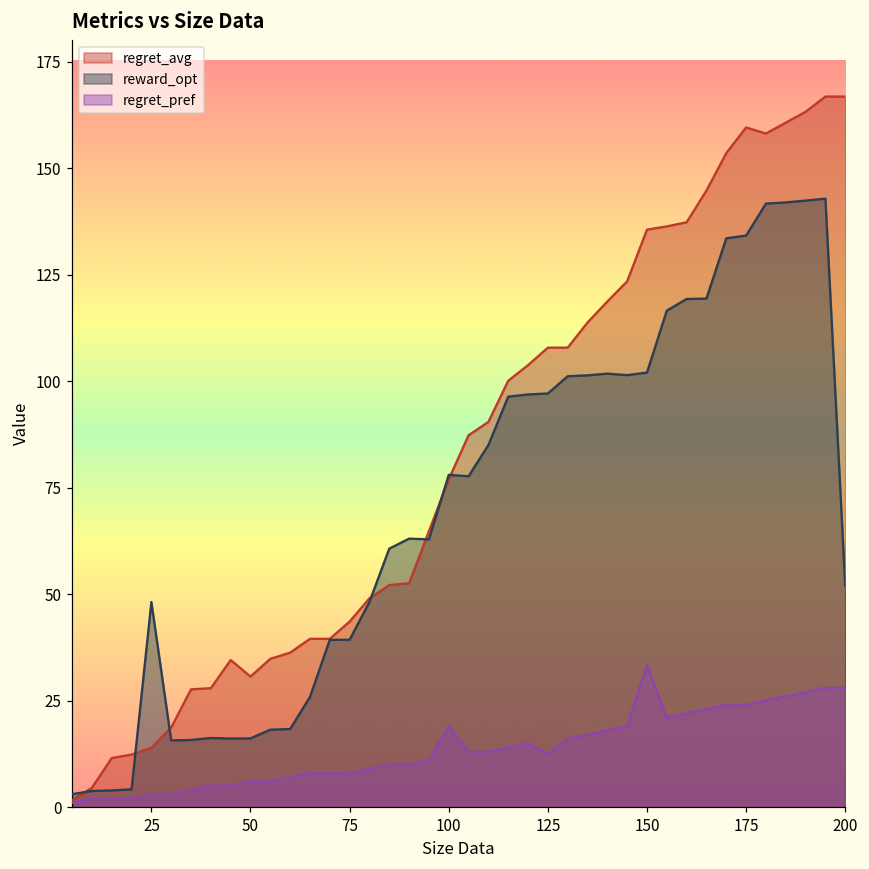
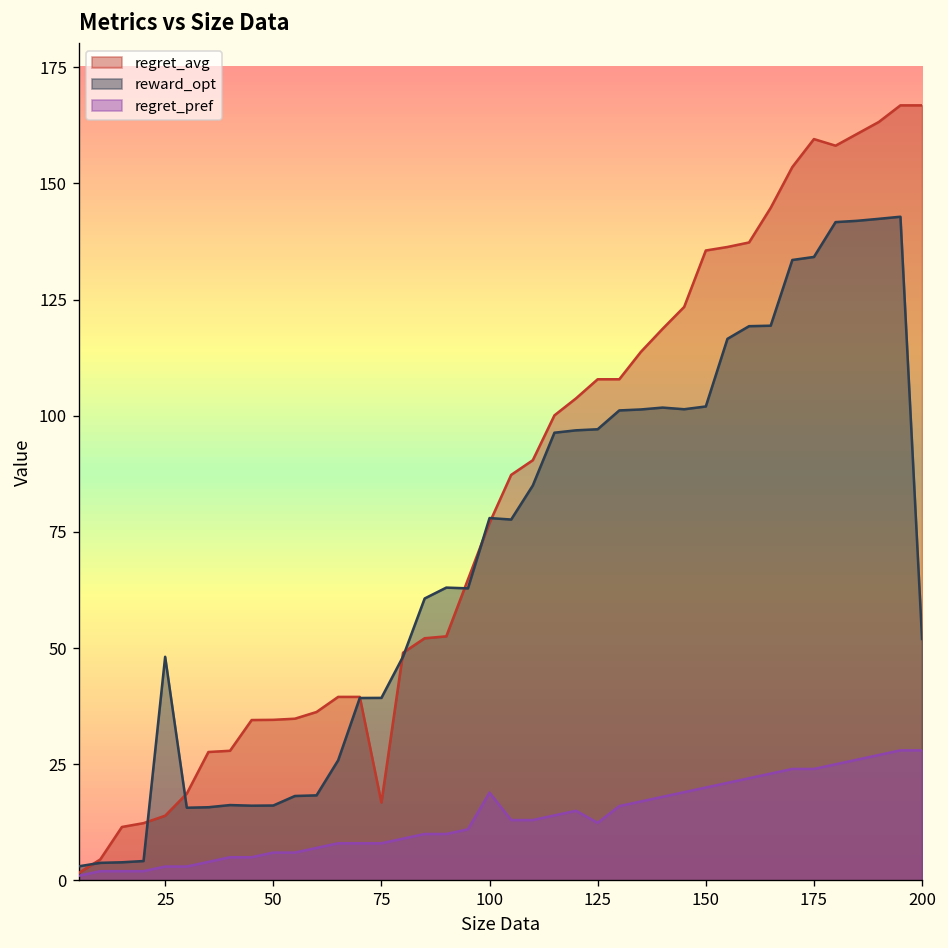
regret_avg, 50: 31 -> 35
regret_avg, 75: 44 -> 17
regret_pref, 150: 33 -> 20
